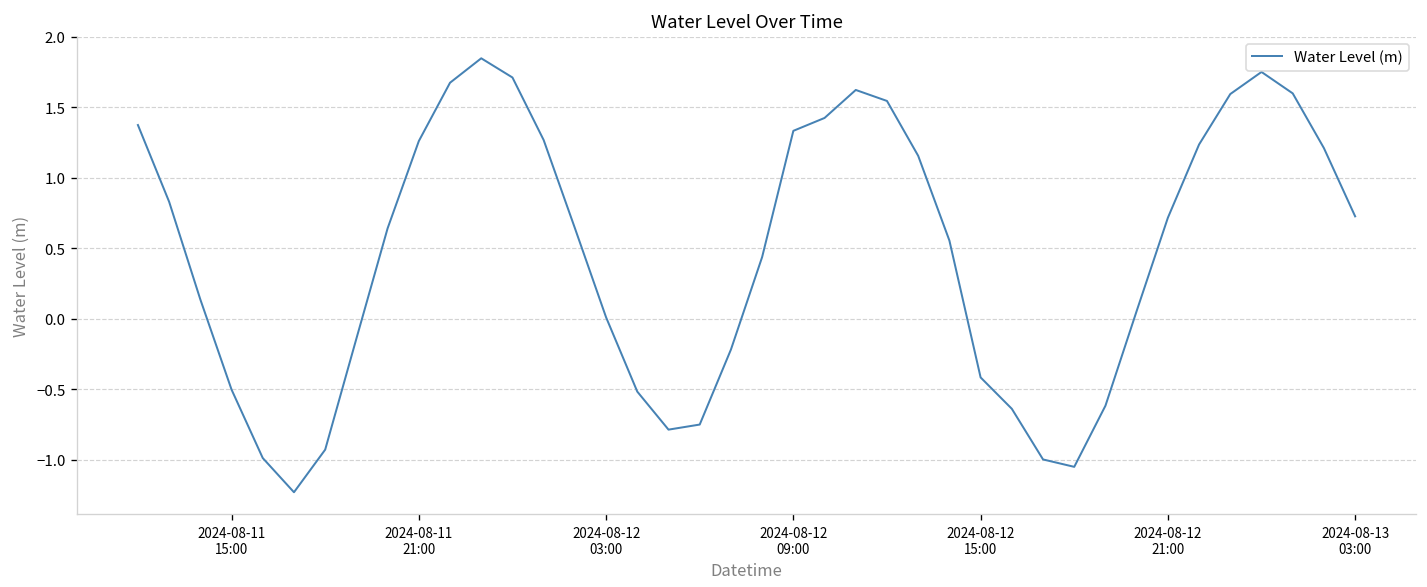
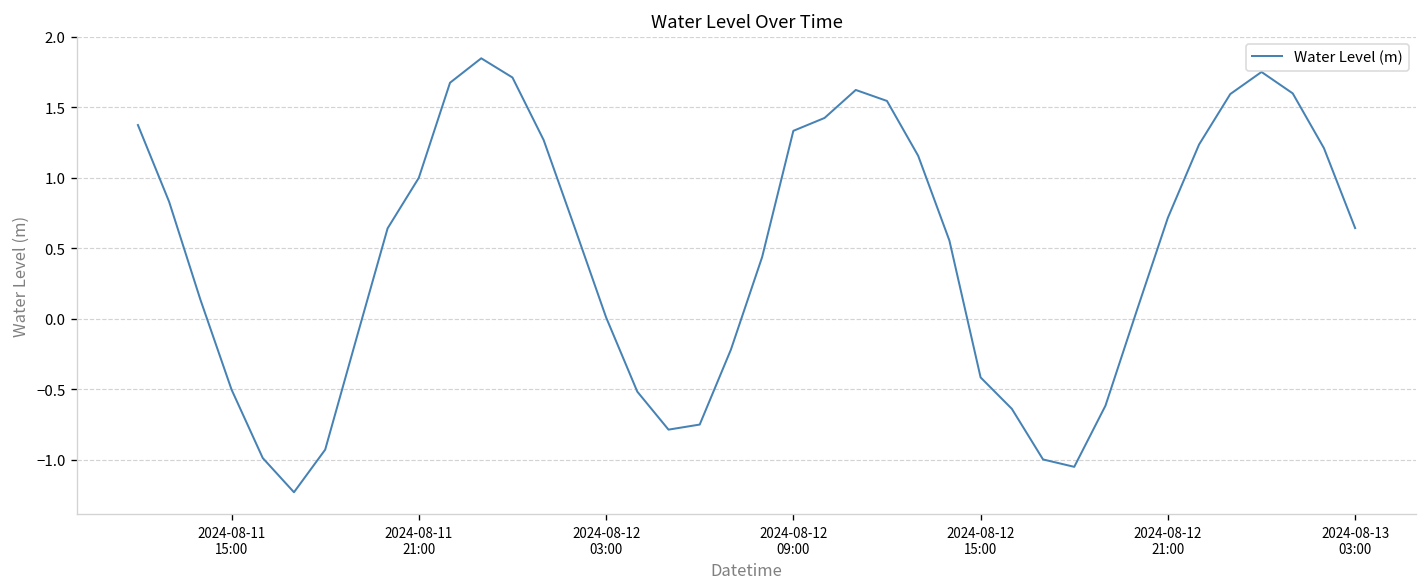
2024-08-11 21:00: 1.26 -> 1.00
2024-08-13 03:00: 0.73 -> 0.64
